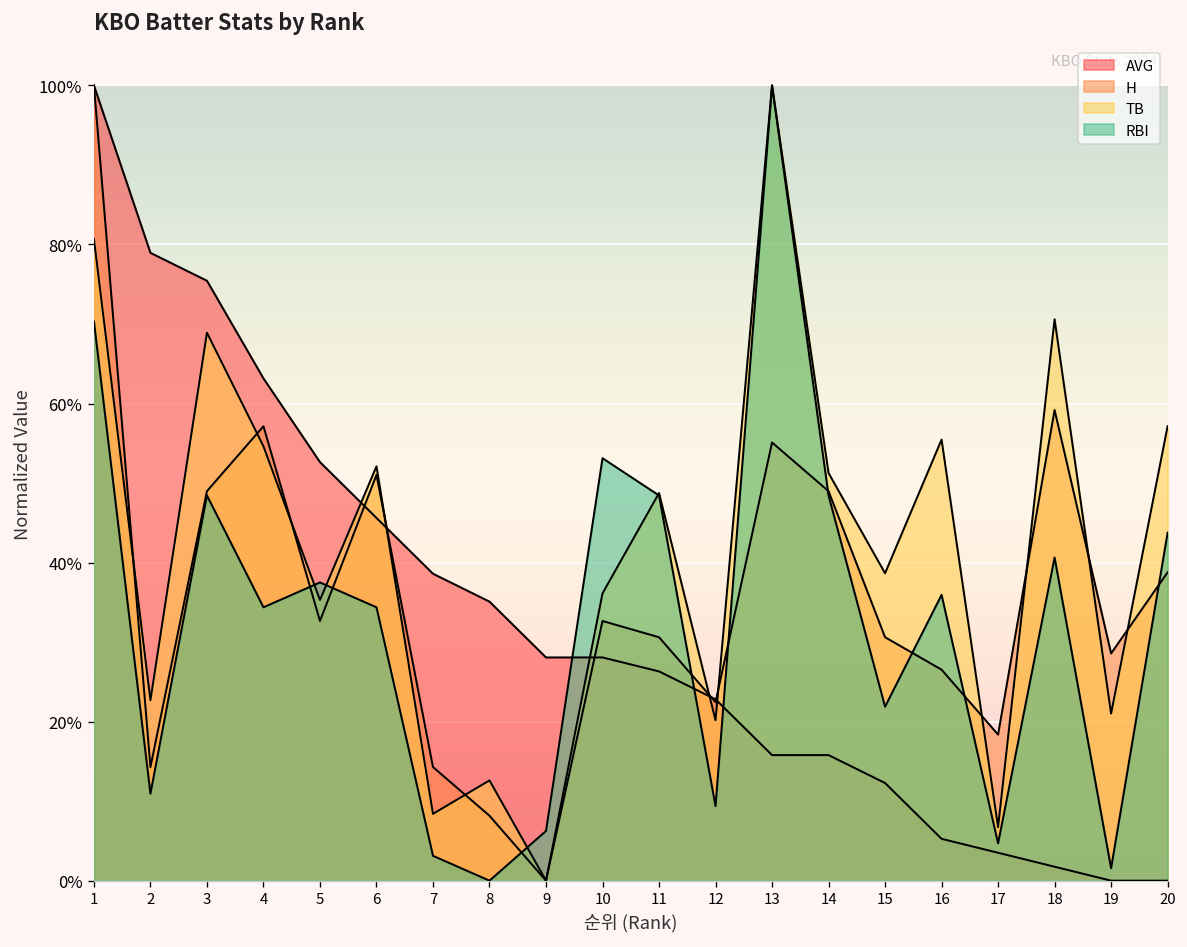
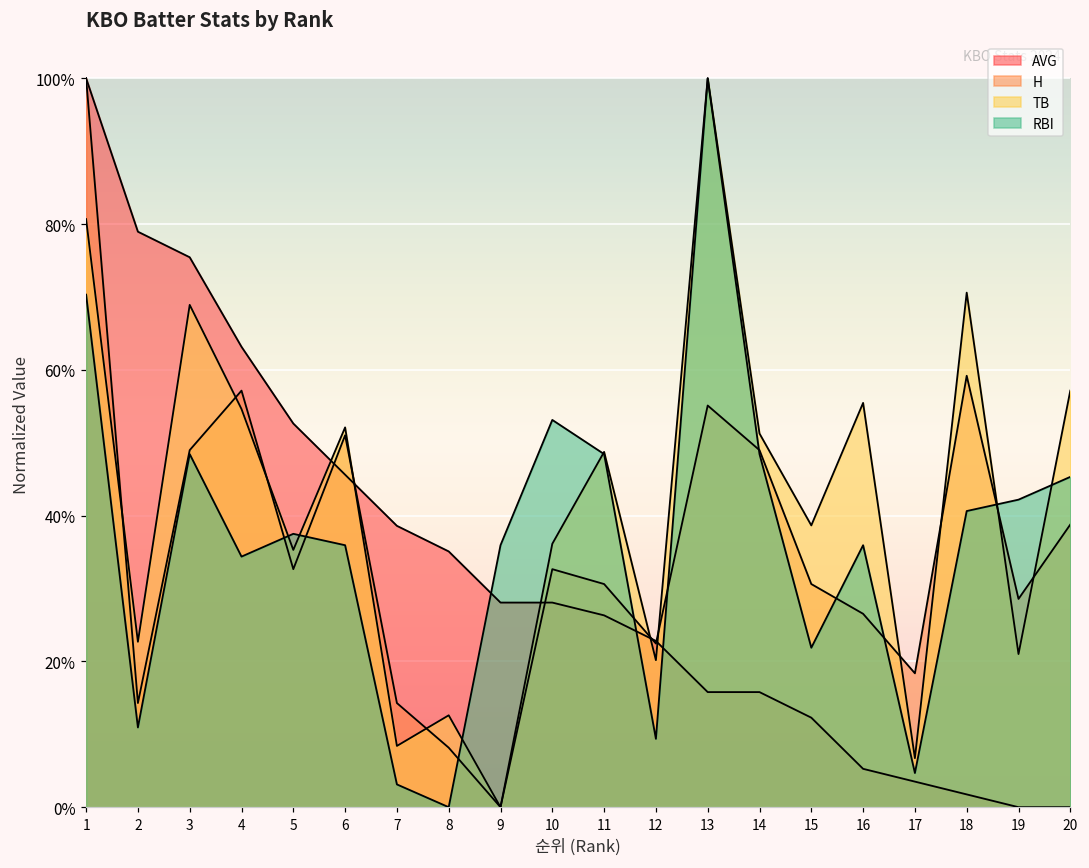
RBI, 6: 34% -> 36%
RBI, 9: 6% -> 36%
RBI, 19: 2% -> 42%
RBI, 20: 44% -> 45%
